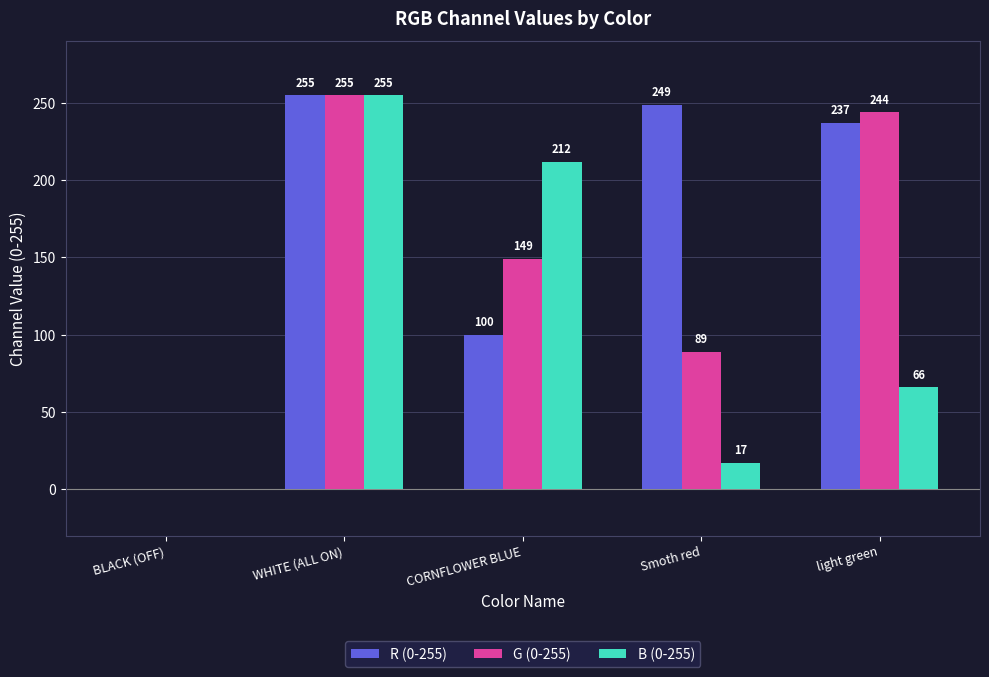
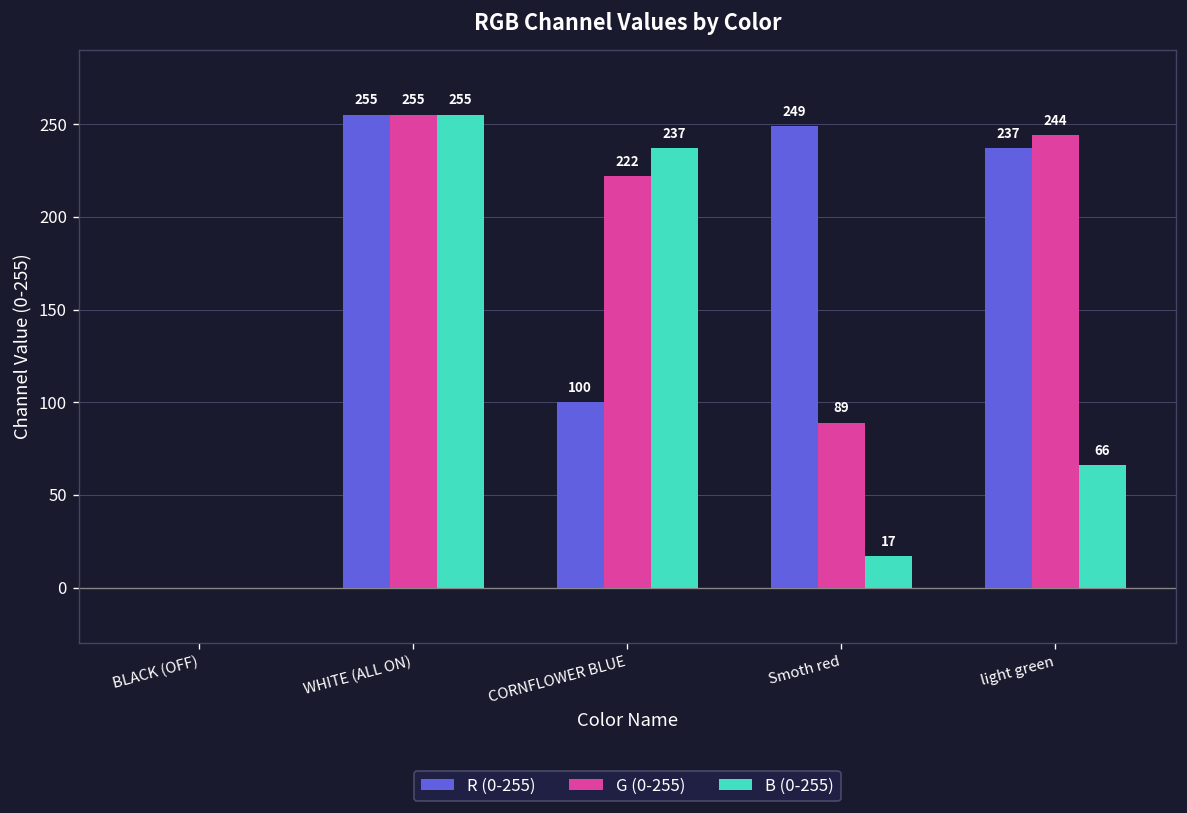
G (0-255), CORNFLOWER BLUE: 149 -> 222
B (0-255), CORNFLOWER BLUE: 212 -> 237
